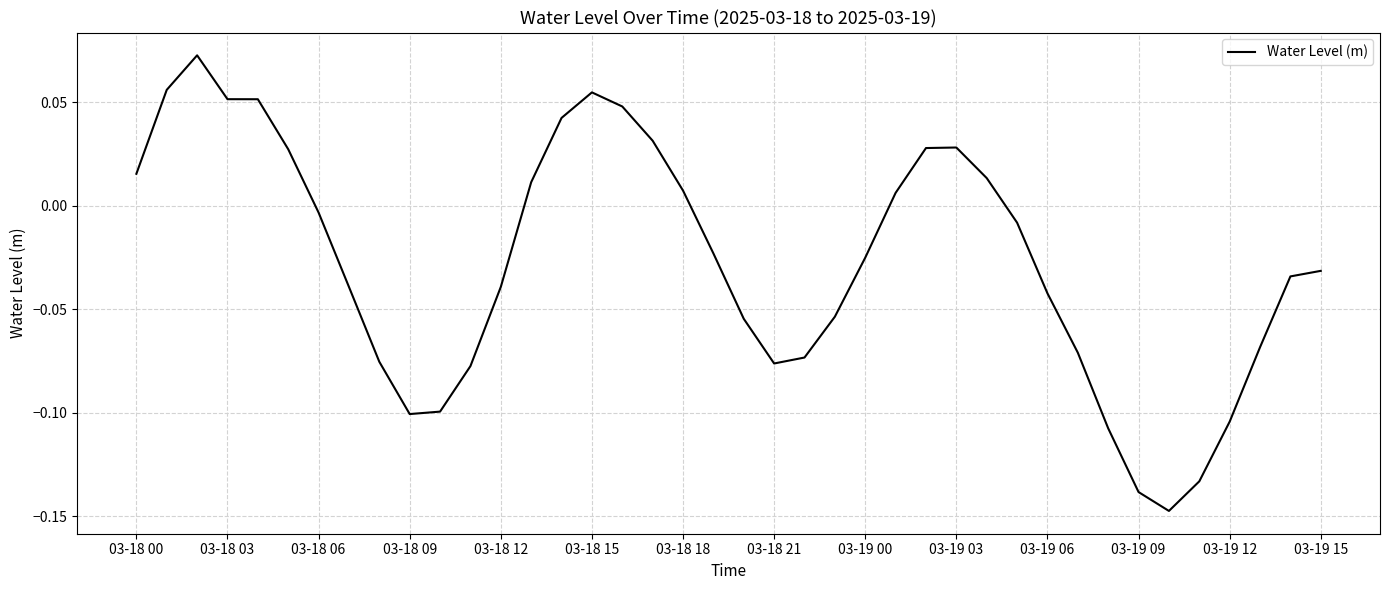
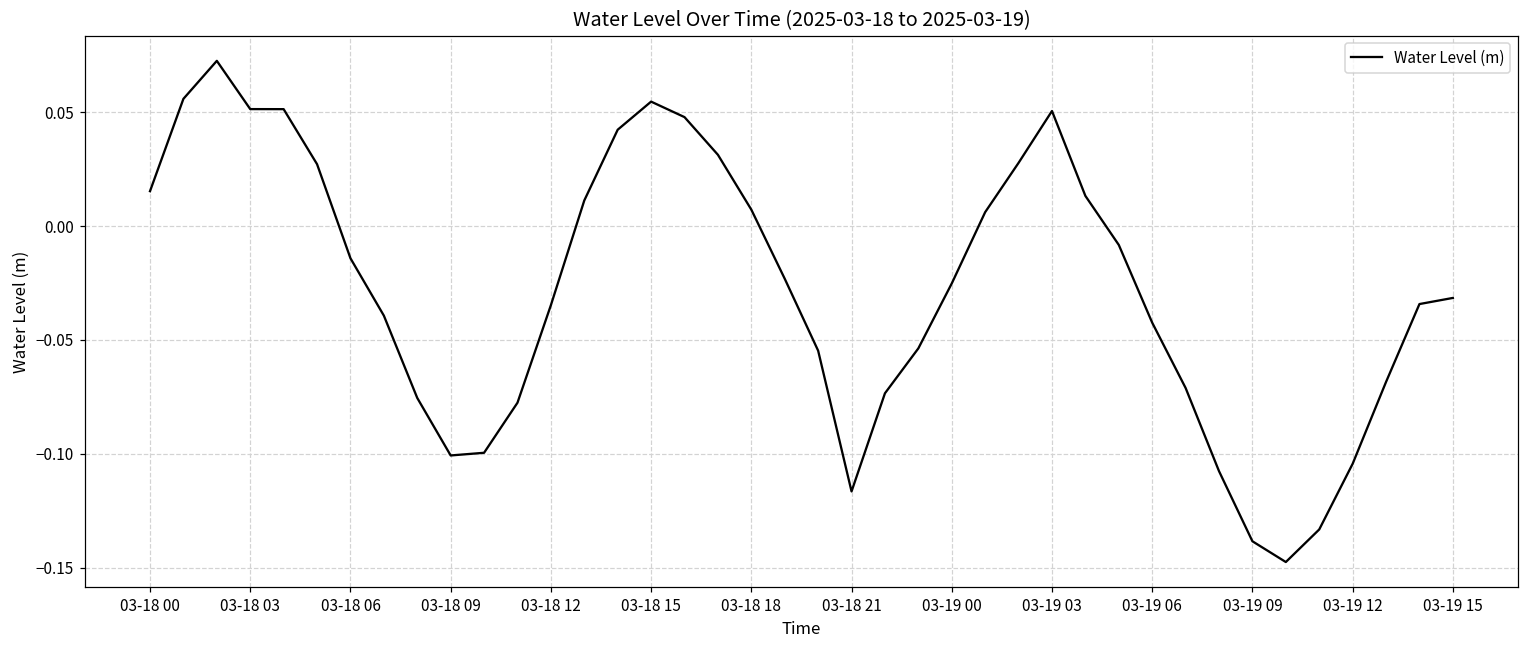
03-18 06: -0.003 -> -0.014
03-18 12: -0.039 -> -0.035
03-18 21: -0.076 -> -0.117
03-19 03: 0.028 -> 0.051
